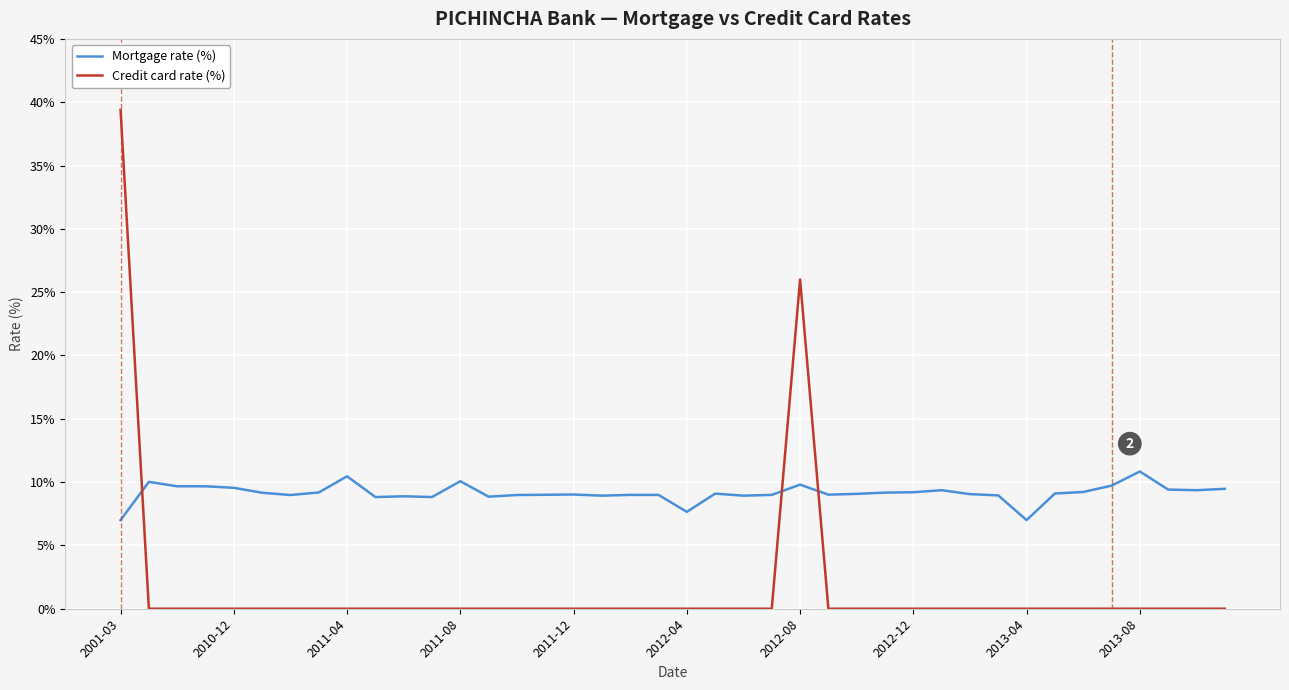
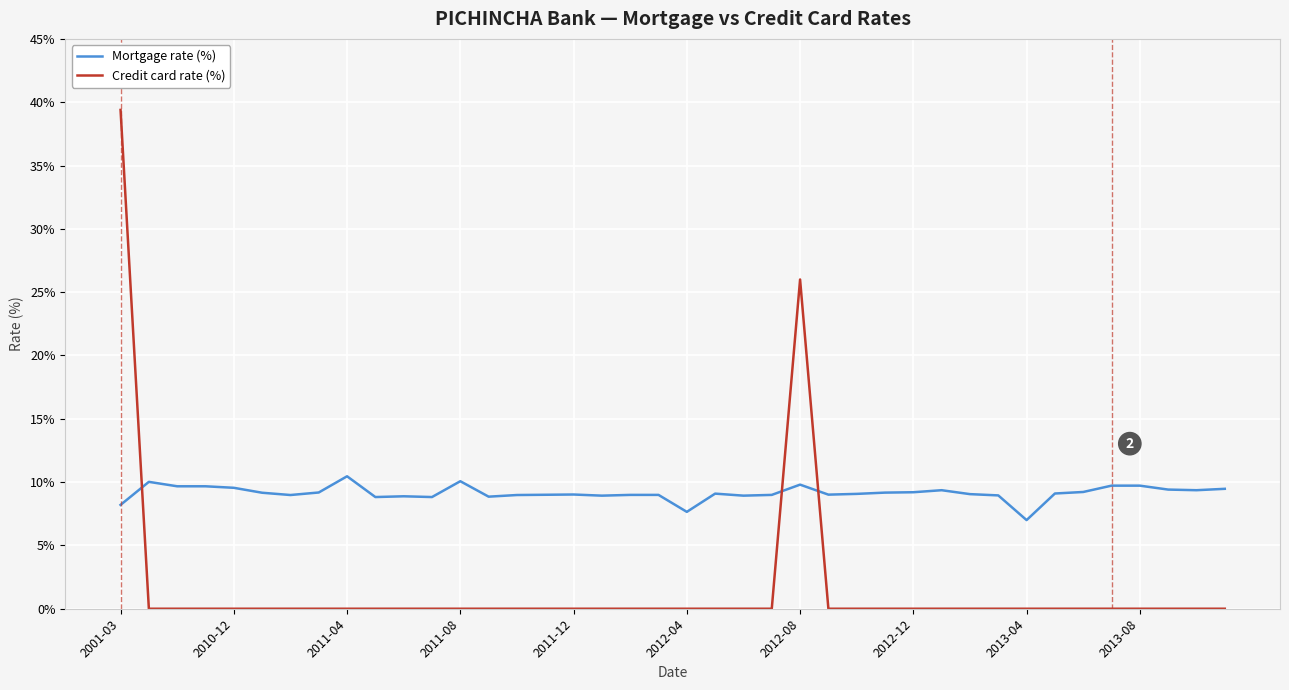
Mortgage rate (%), 2001-03: 7.0% -> 8.2%
Mortgage rate (%), 2013-08: 10.8% -> 9.7%
